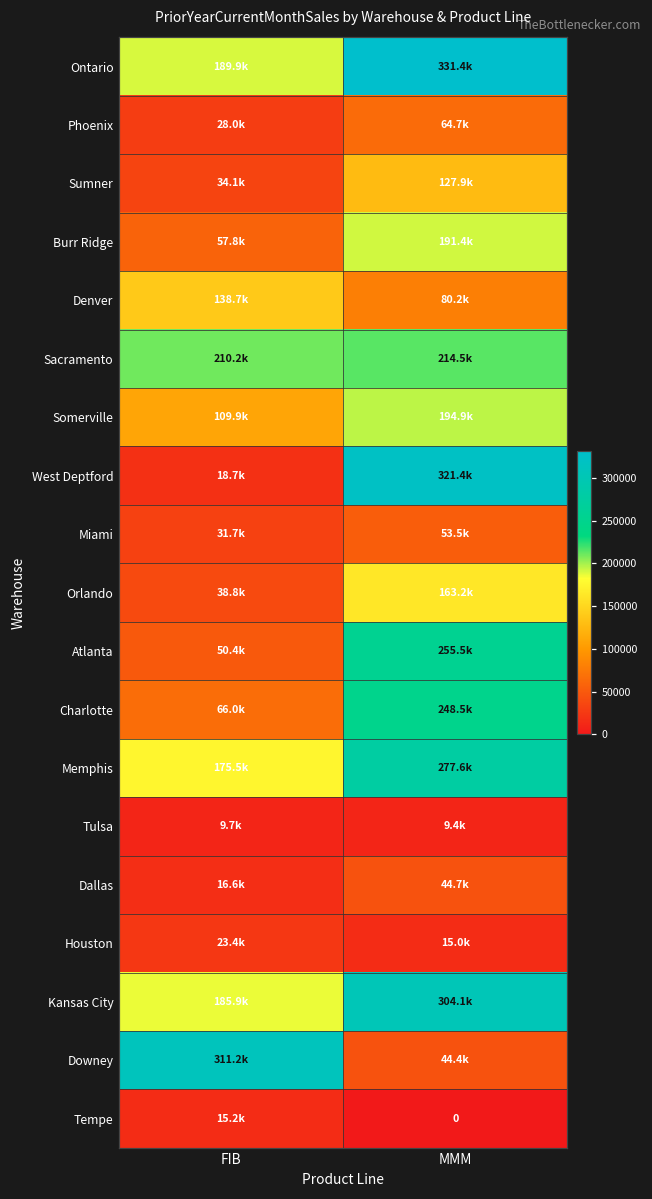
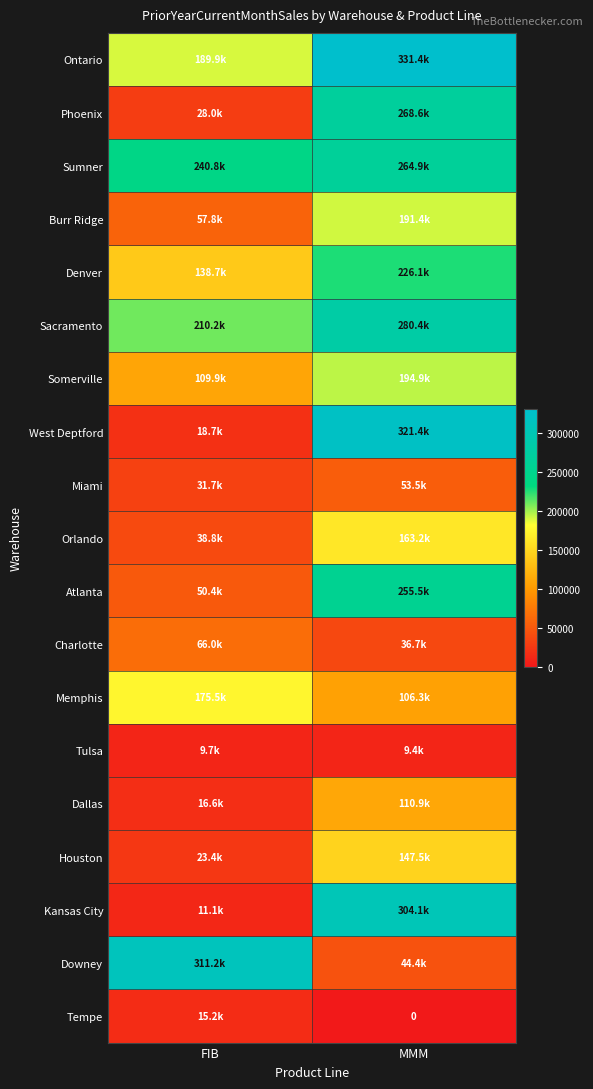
Phoenix, MMM: 64.7k -> 268.6k
Sumner, FIB: 34.1k -> 240.8k
Sumner, MMM: 127.9k -> 264.9k
Denver, MMM: 80.2k -> 226.1k
Sacramento, MMM: 214.5k -> 280.4k
Charlotte, MMM: 248.5k -> 36.7k
Memphis, MMM: 277.6k -> 106.3k
Dallas, MMM: 44.7k -> 110.9k
Houston, MMM: 15.0k -> 147.5k
Kansas City, FIB: 185.9k -> 11.1k
